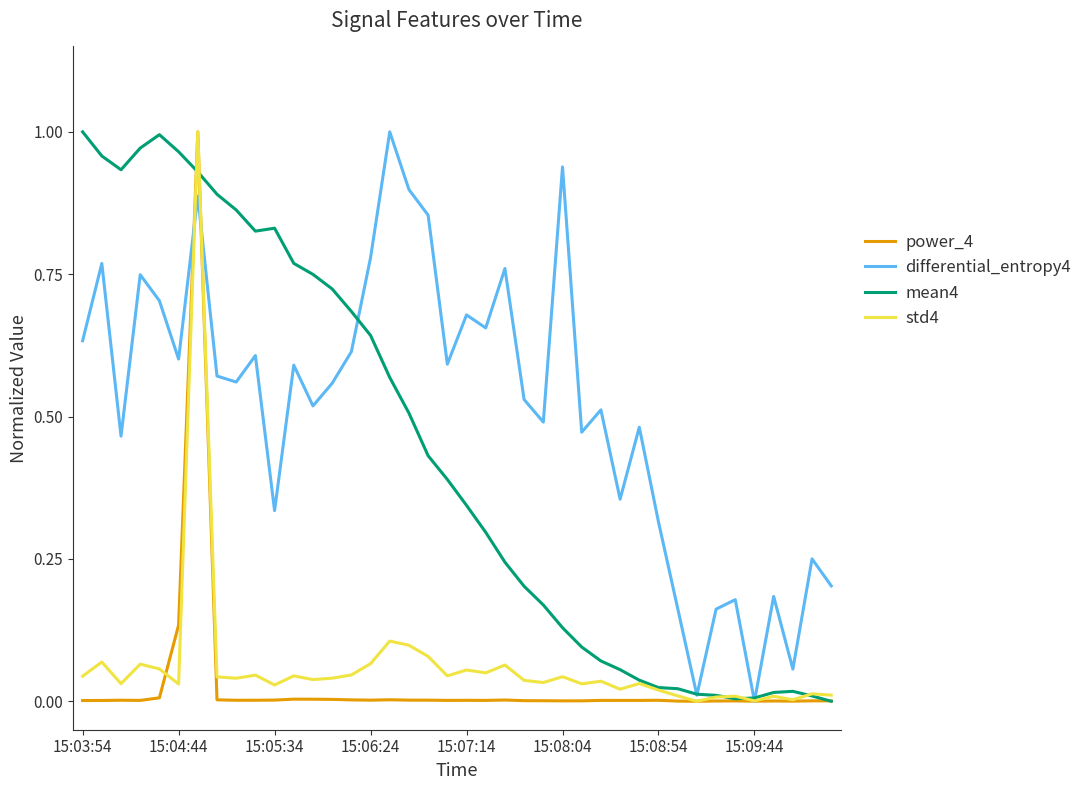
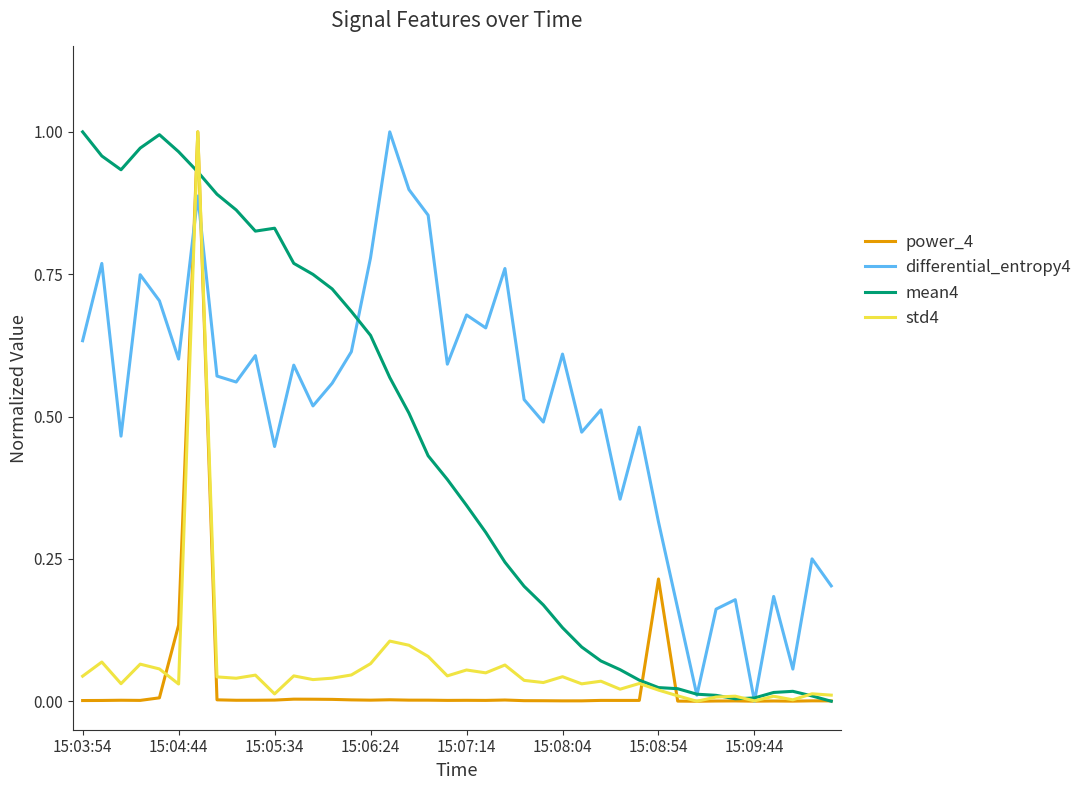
differential_entropy4, 15:05:34: 0.33 -> 0.45
std4, 15:05:34: 0.03 -> 0.01
differential_entropy4, 15:08:04: 0.94 -> 0.61
power_4, 15:08:54: 0.00 -> 0.21
